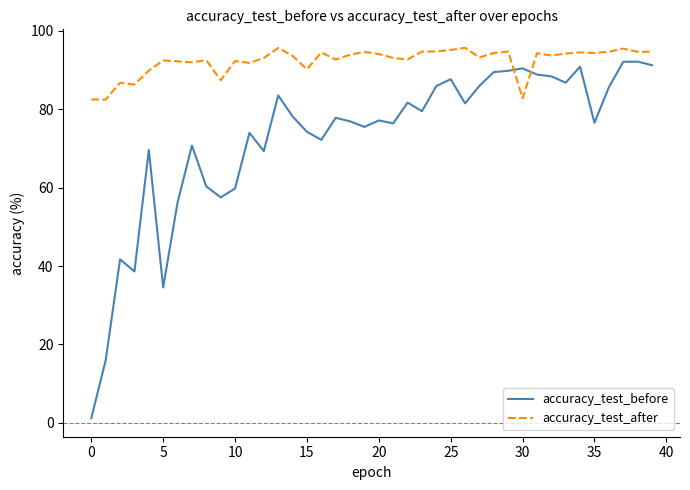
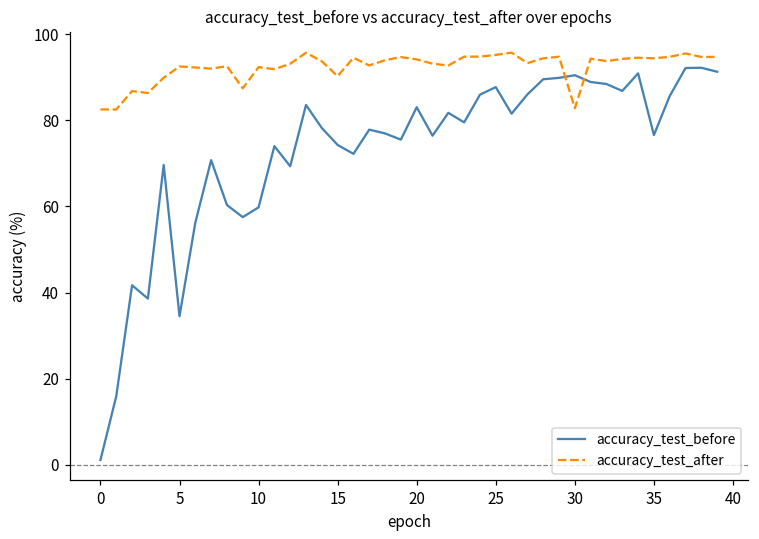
accuracy_test_before, 20: 77 -> 83
